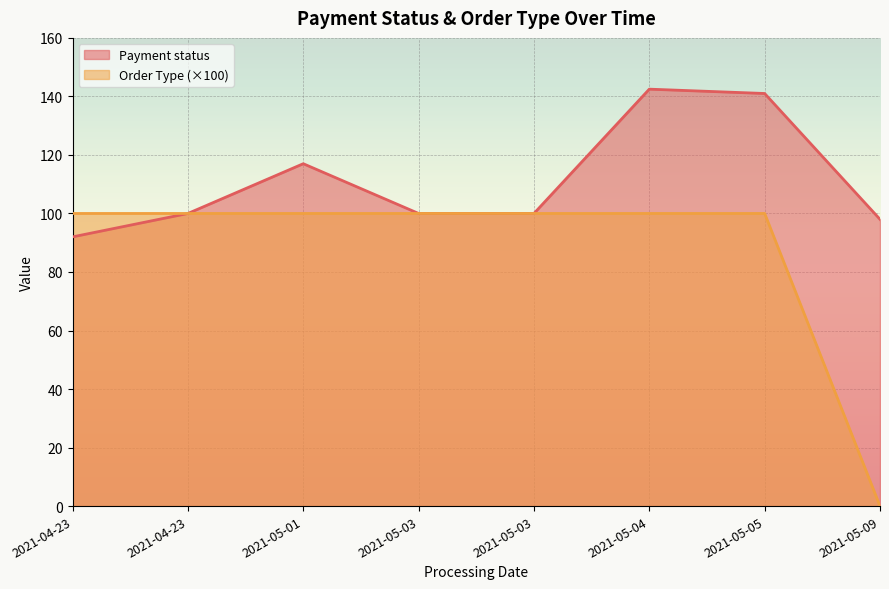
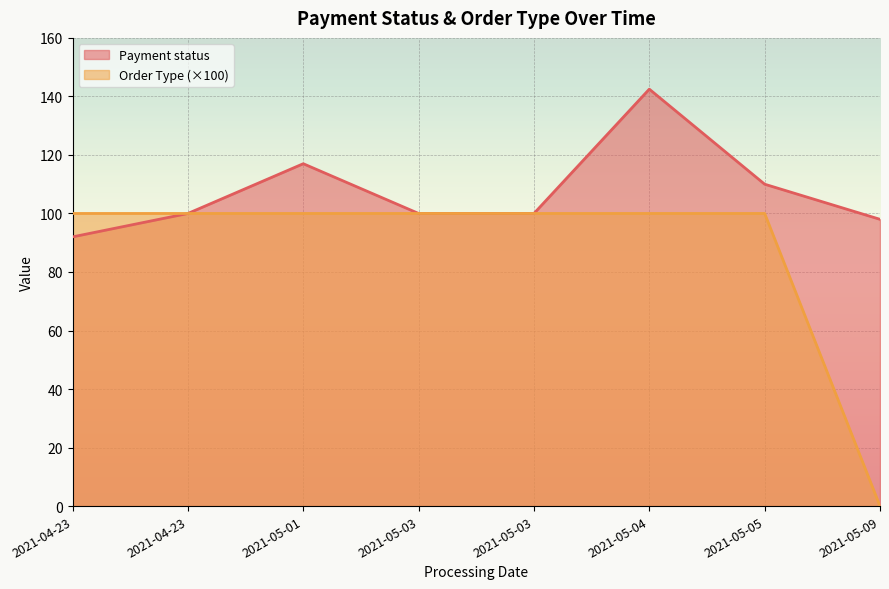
Payment status, 2021-05-05: 141 -> 110
